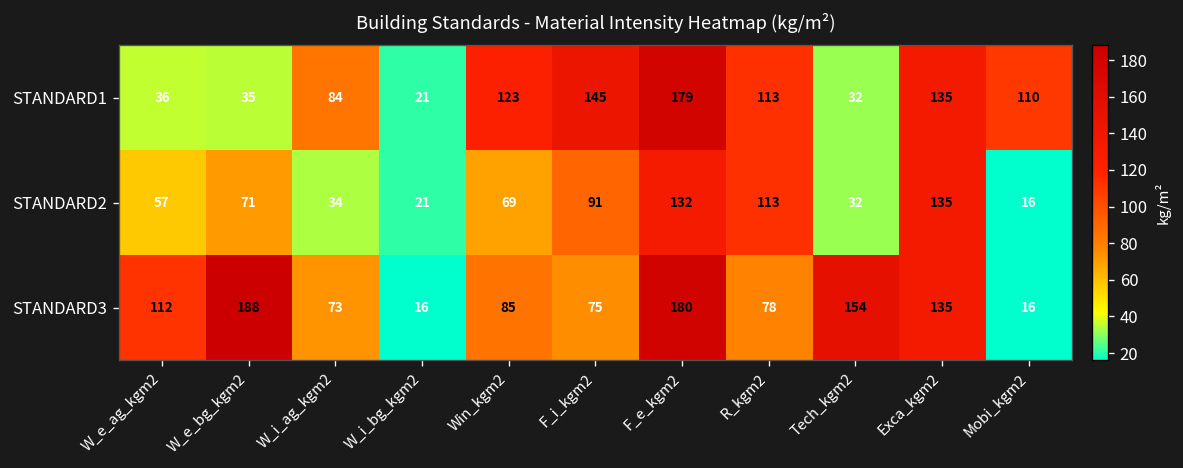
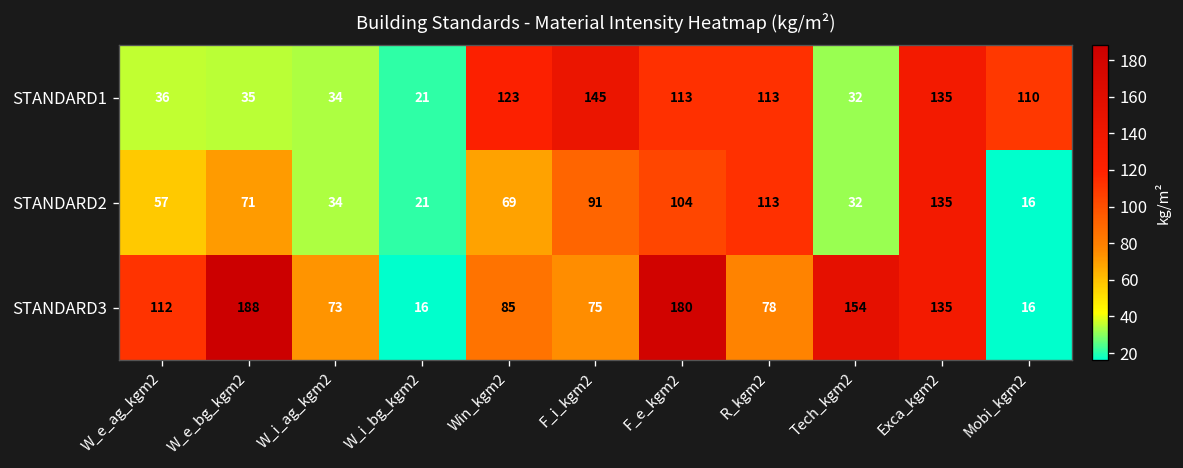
STANDARD1, W_i_ag_kgm2: 84 -> 34
STANDARD1, F_e_kgm2: 179 -> 113
STANDARD2, F_e_kgm2: 132 -> 104
